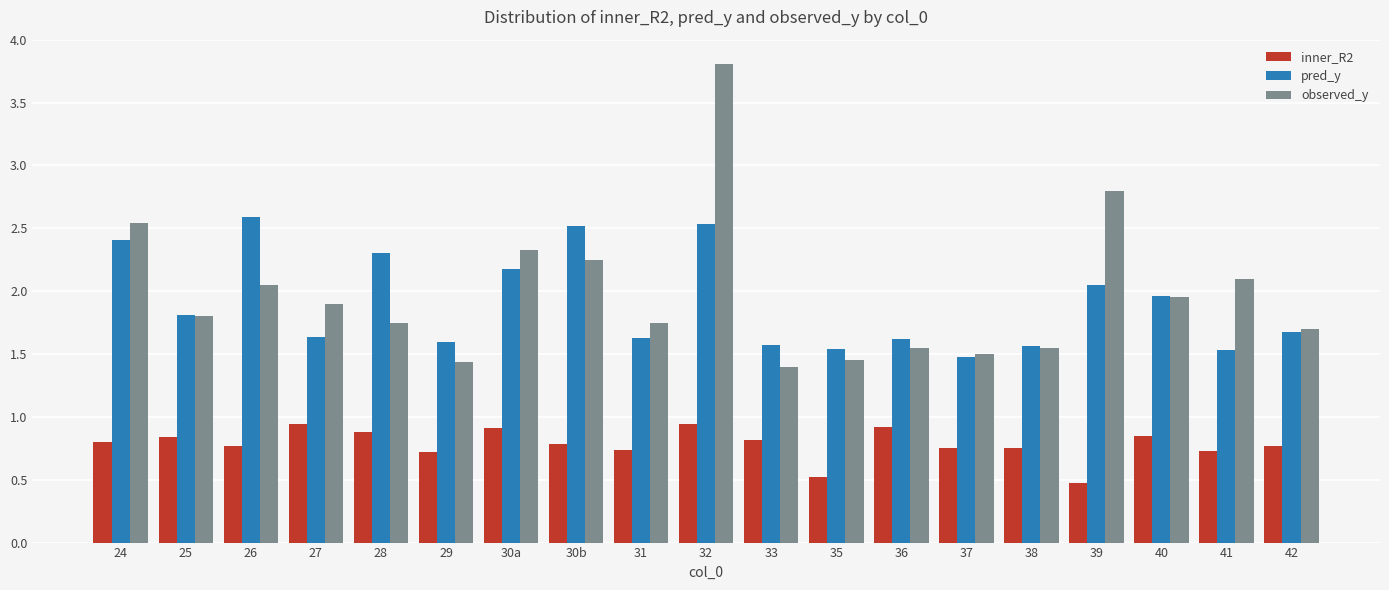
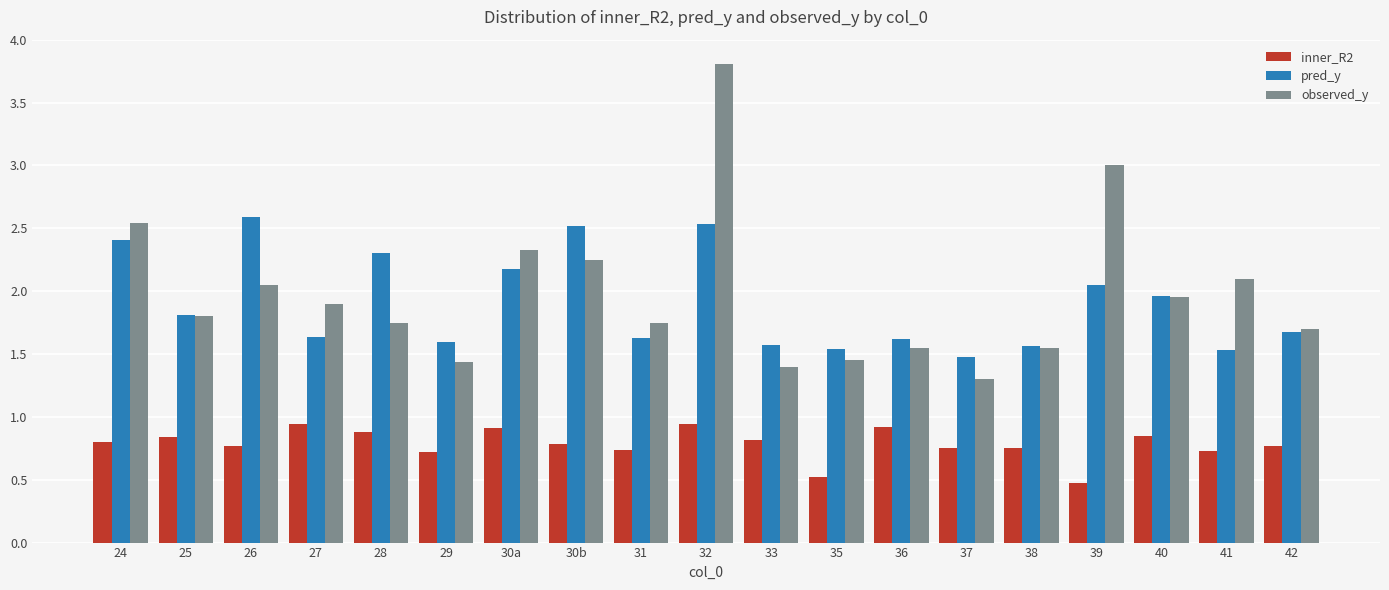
observed_y, 37: 1.5 -> 1.3
observed_y, 39: 2.8 -> 3.0
